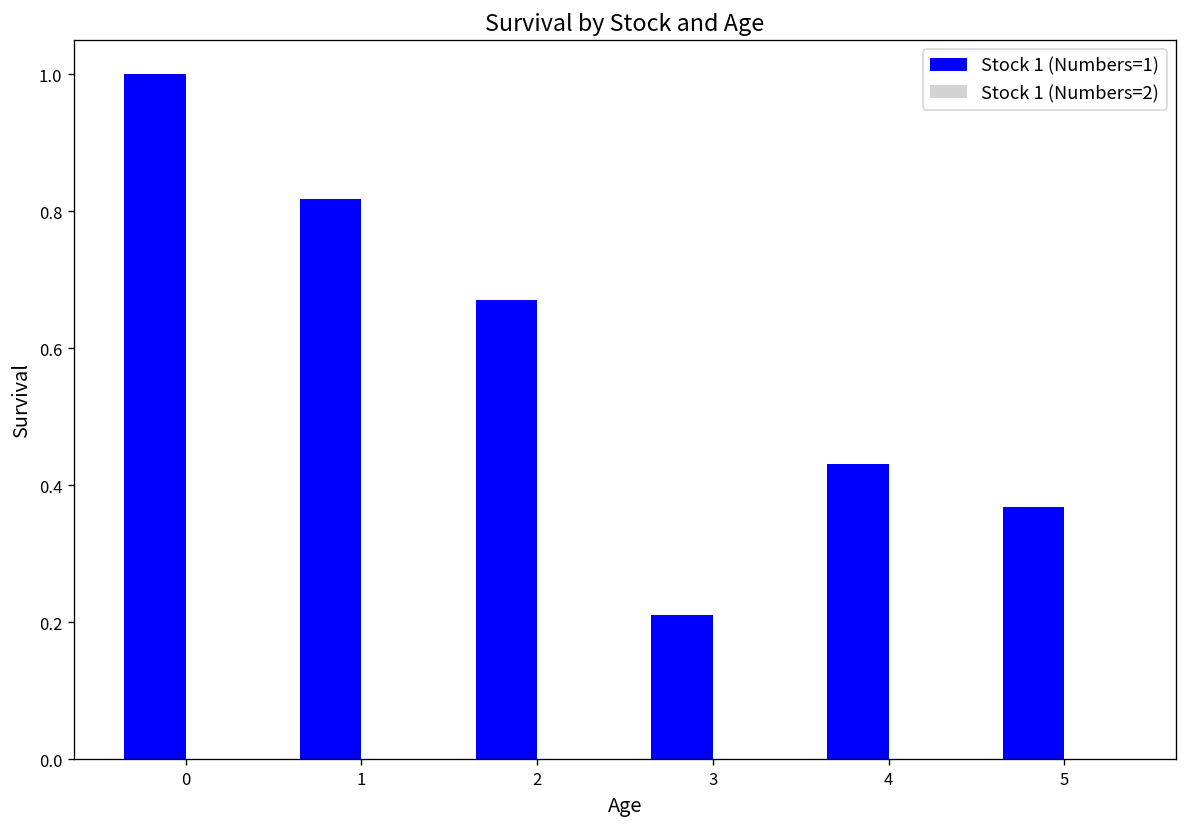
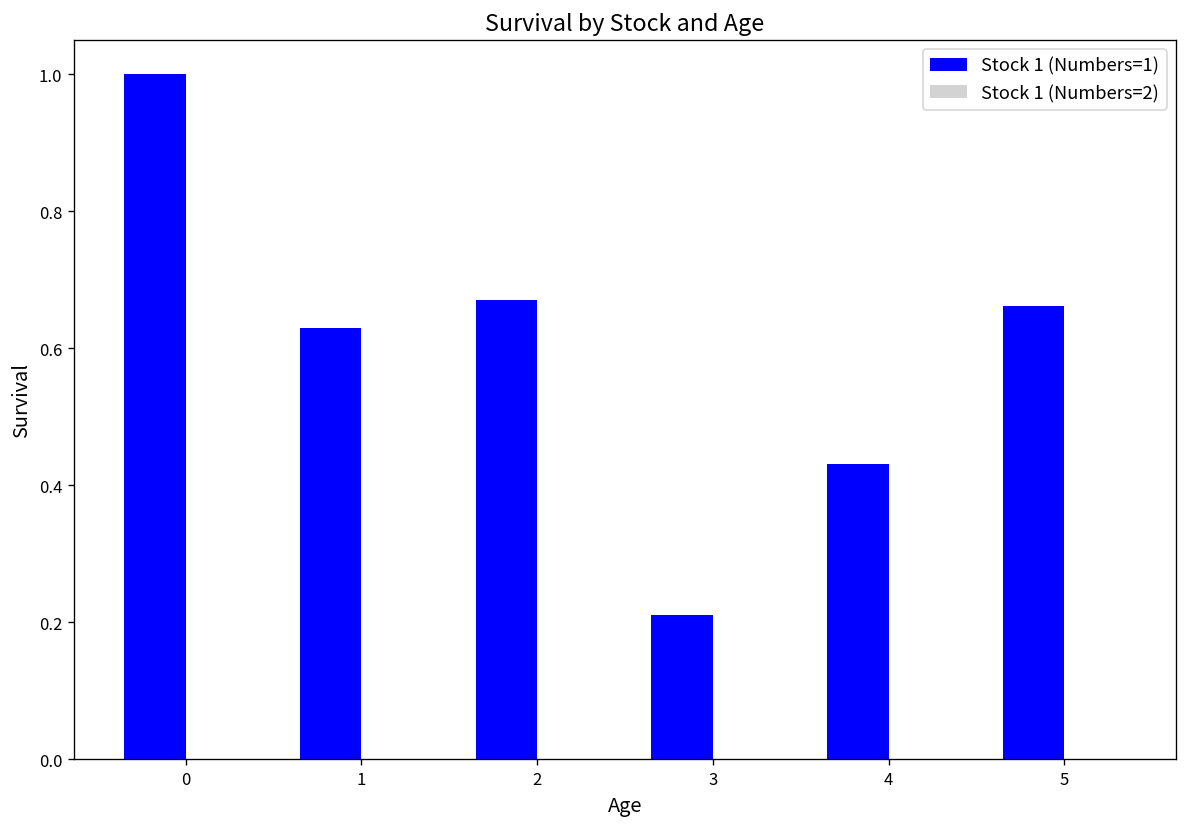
Stock 1 (Numbers=1), 1: 0.82 -> 0.63
Stock 1 (Numbers=1), 5: 0.37 -> 0.66
